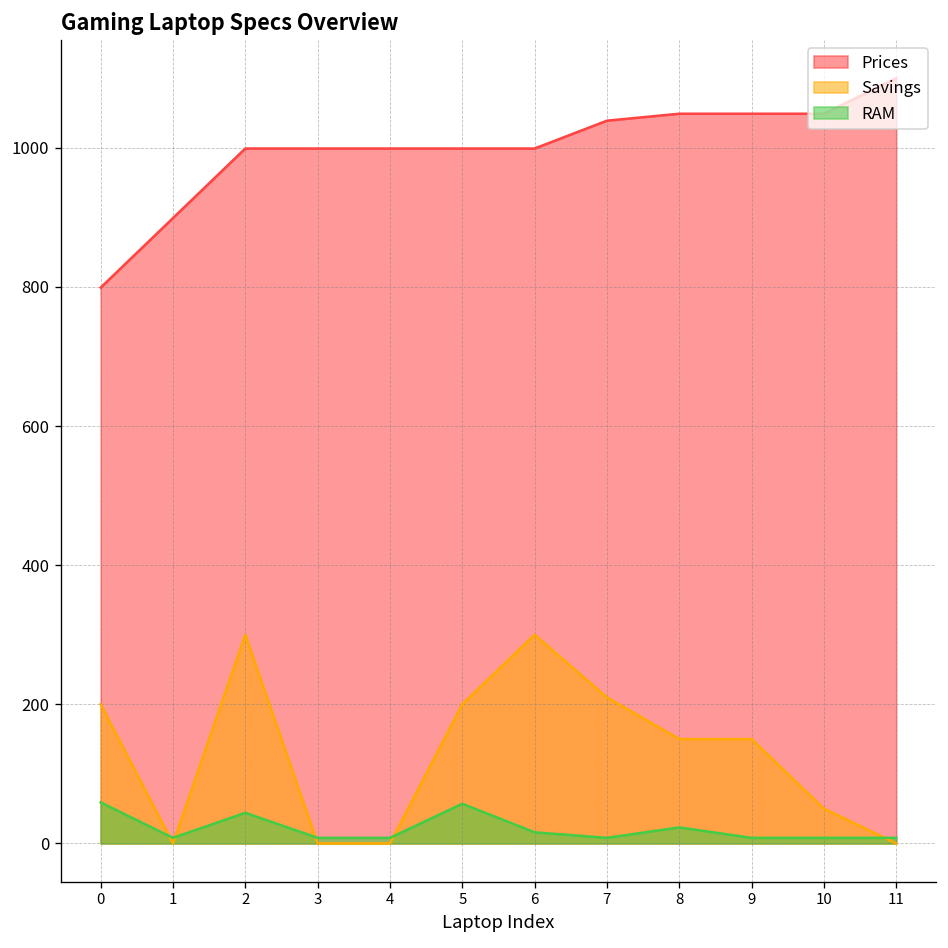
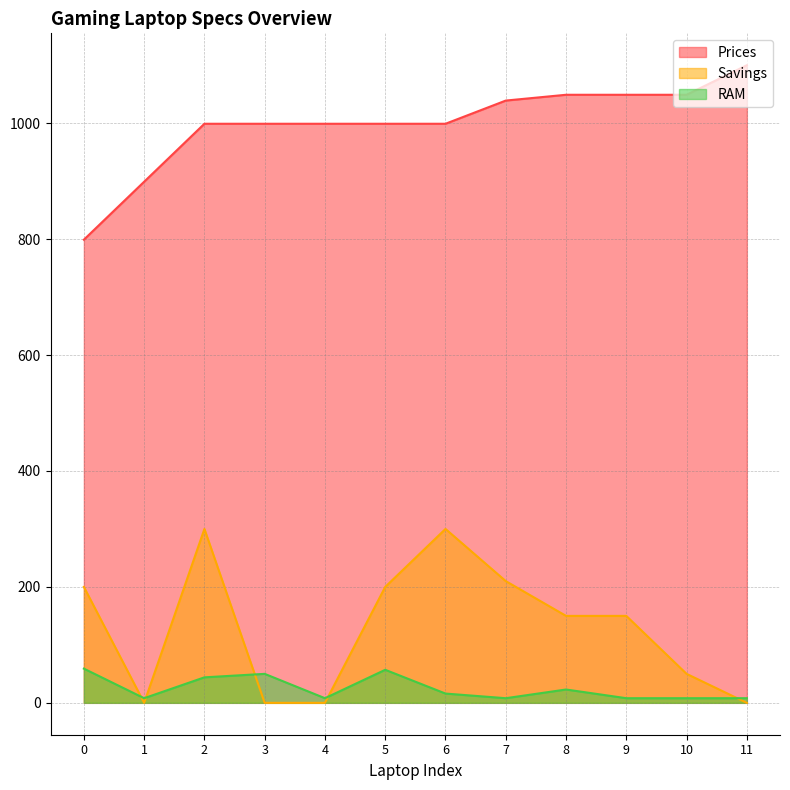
RAM, 3: 10 -> 50
